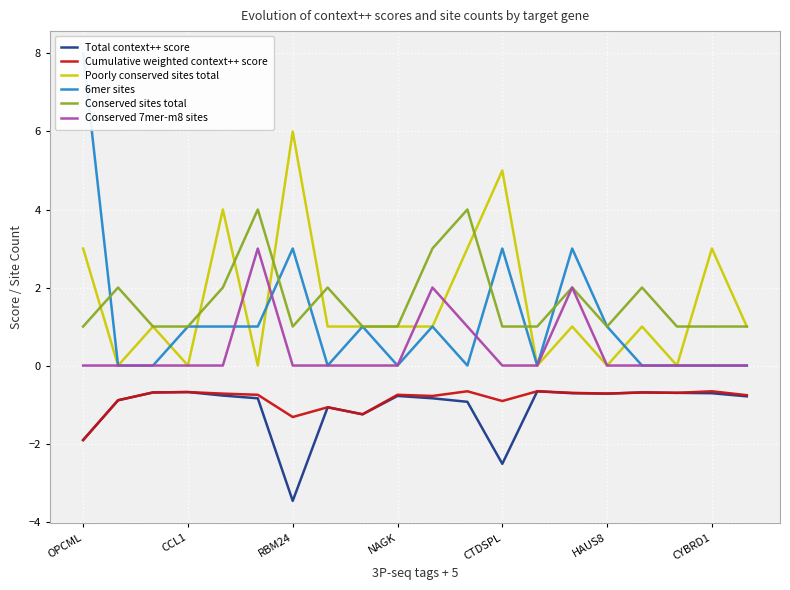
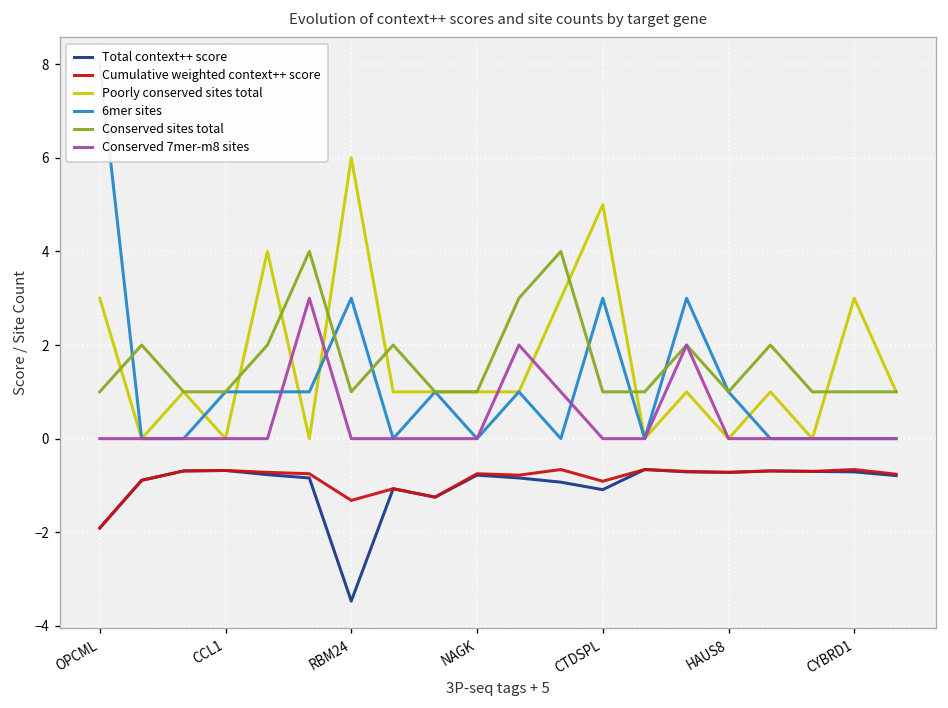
Total context++ score, CTDSPL: -2.5 -> -1.1
